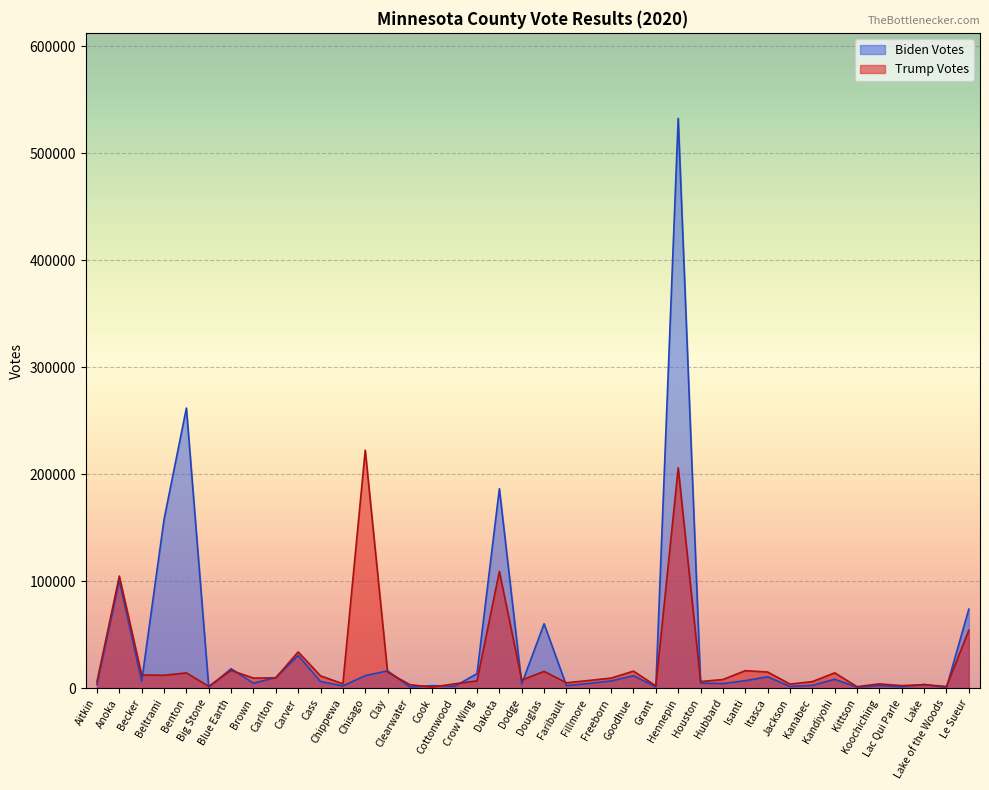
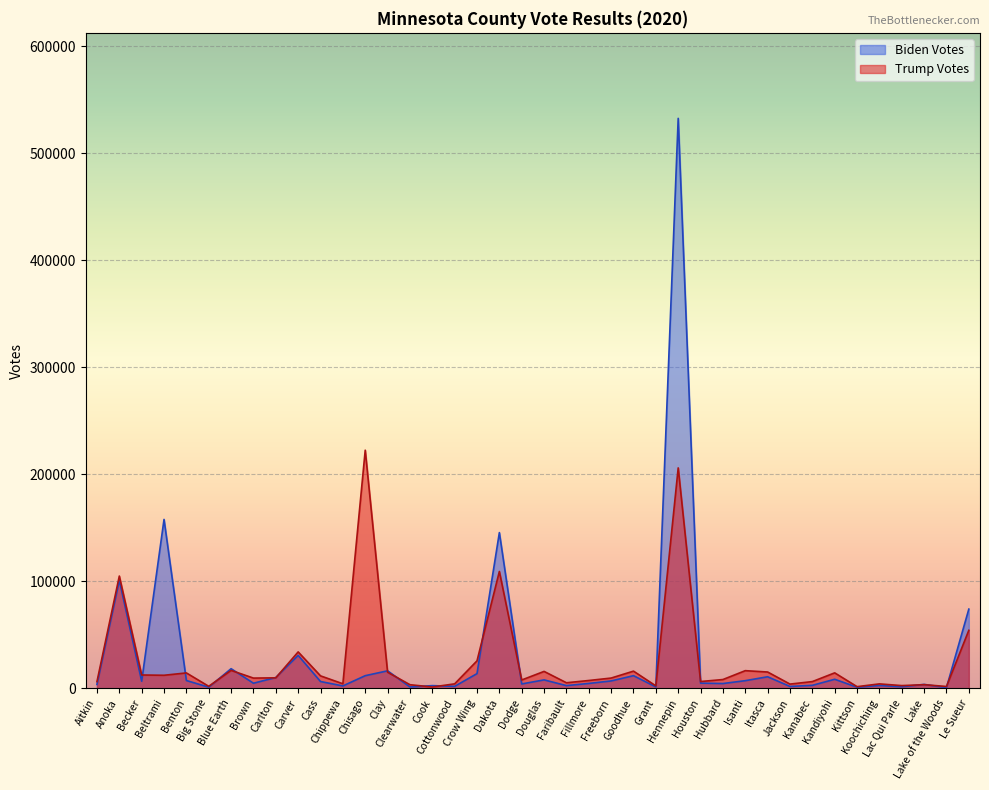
Biden Votes, Benton: 262000 -> 7000
Trump Votes, Crow Wing: 7000 -> 26000
Biden Votes, Dakota: 187000 -> 146000
Biden Votes, Douglas: 60000 -> 8000
